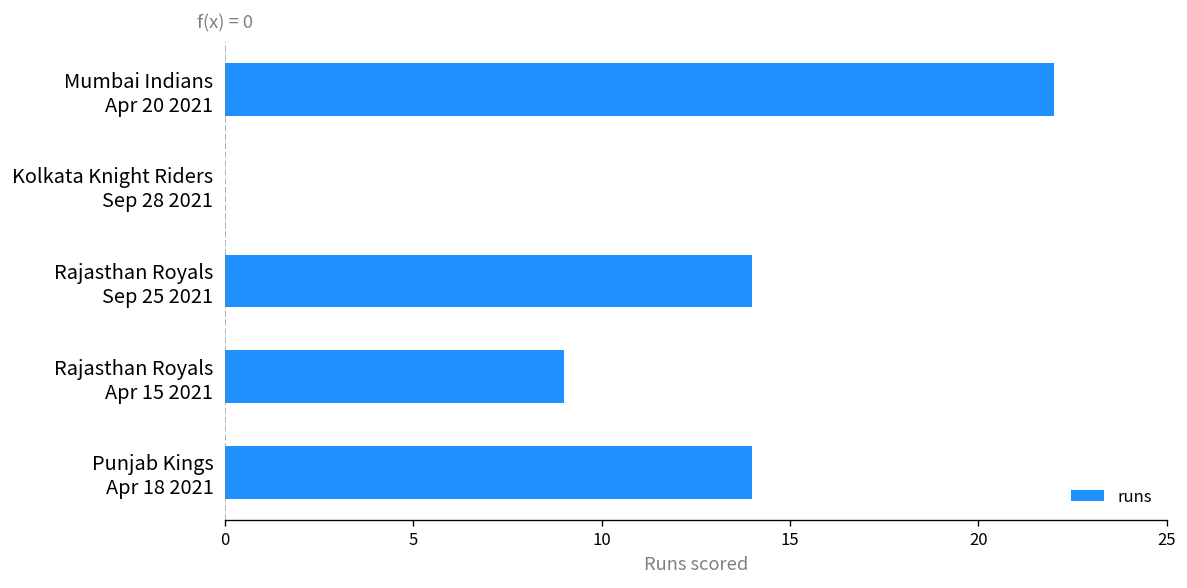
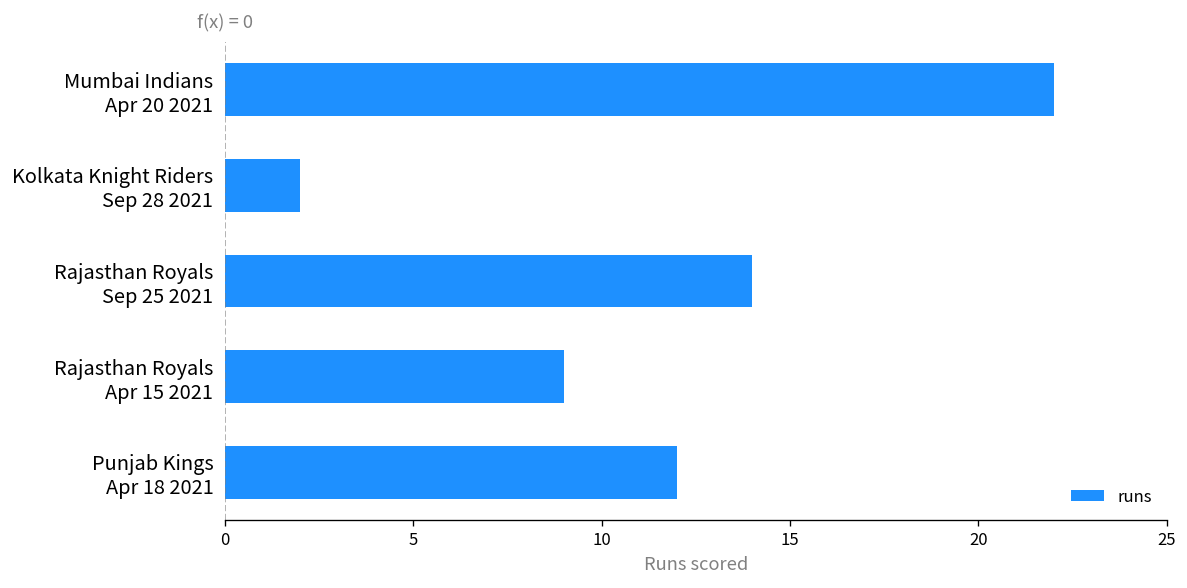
Kolkata Knight Riders Sep 28 2021: 0 -> 2
Punjab Kings Apr 18 2021: 14 -> 12
